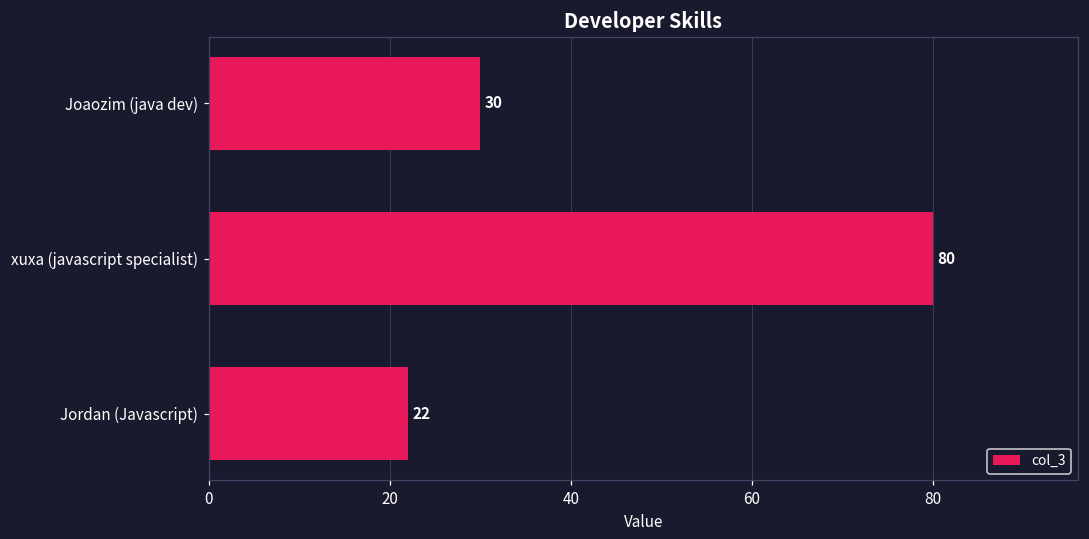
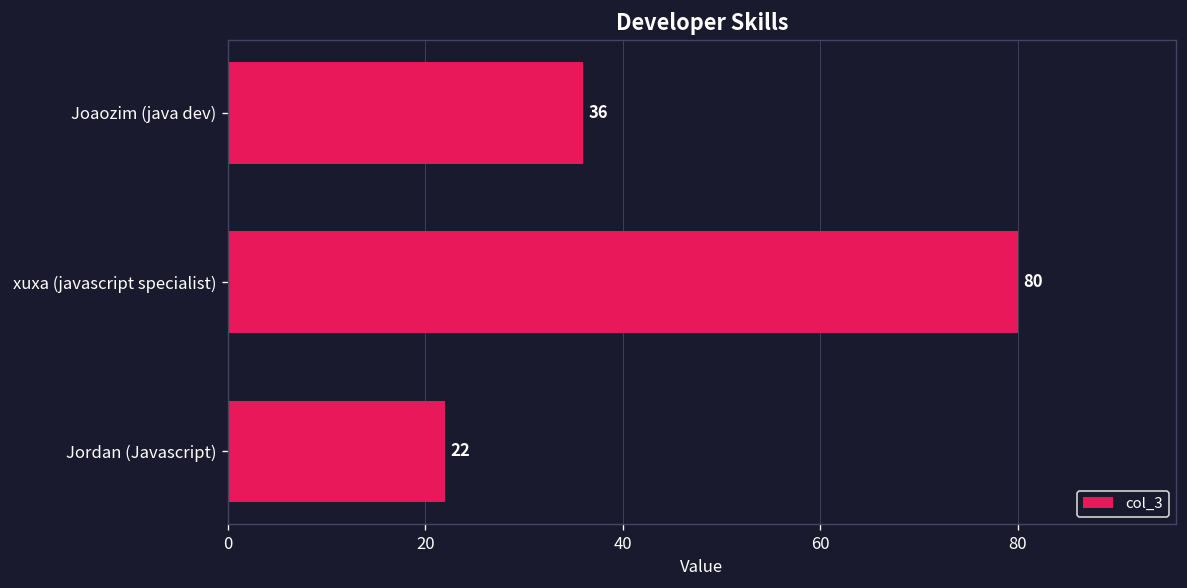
Joaozim (java dev): 30 -> 36
